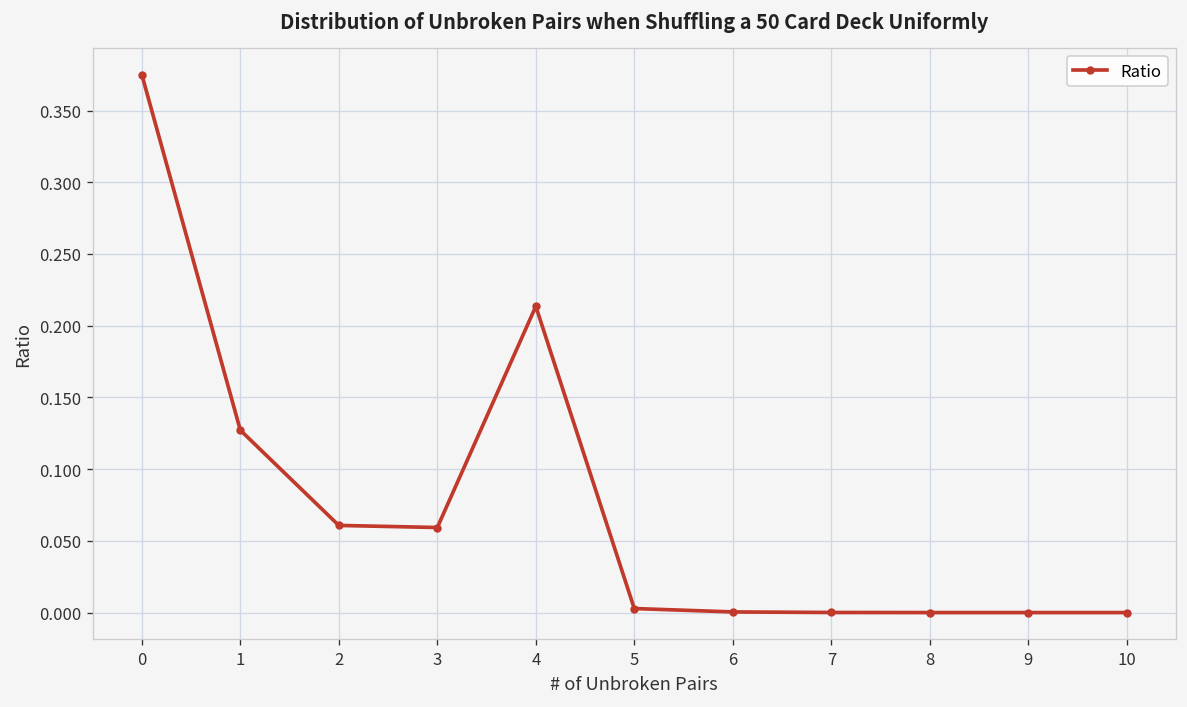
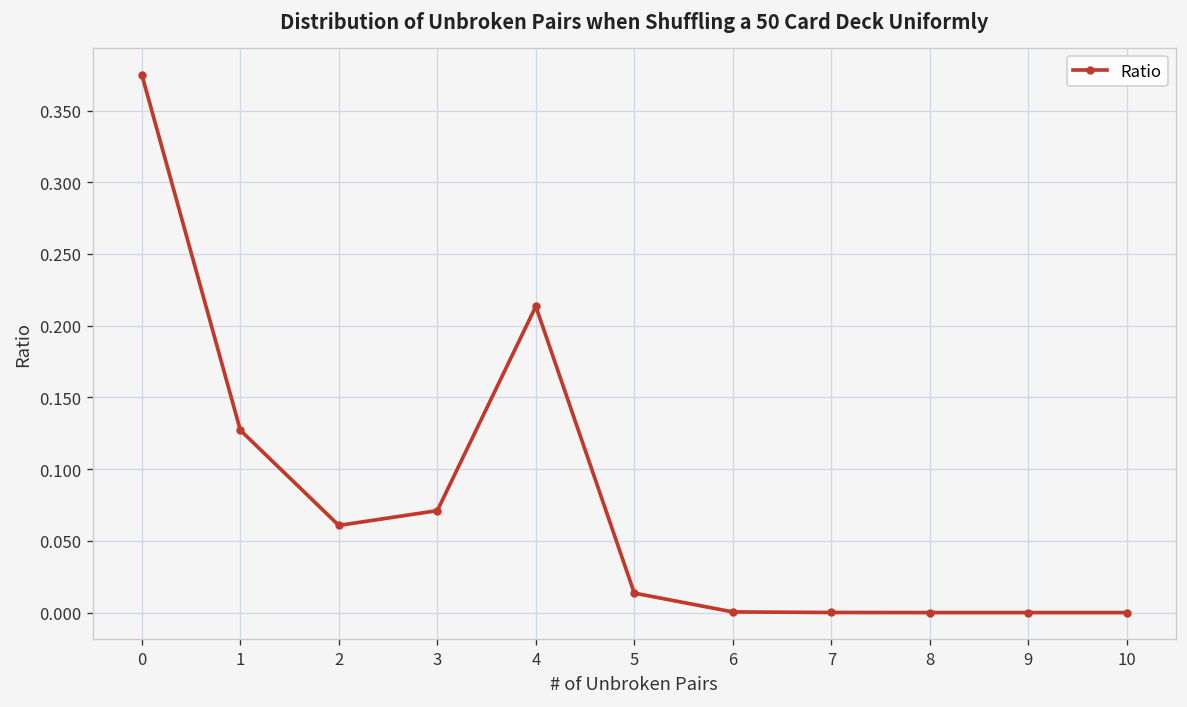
3: 0.059 -> 0.071
5: 0.003 -> 0.014
